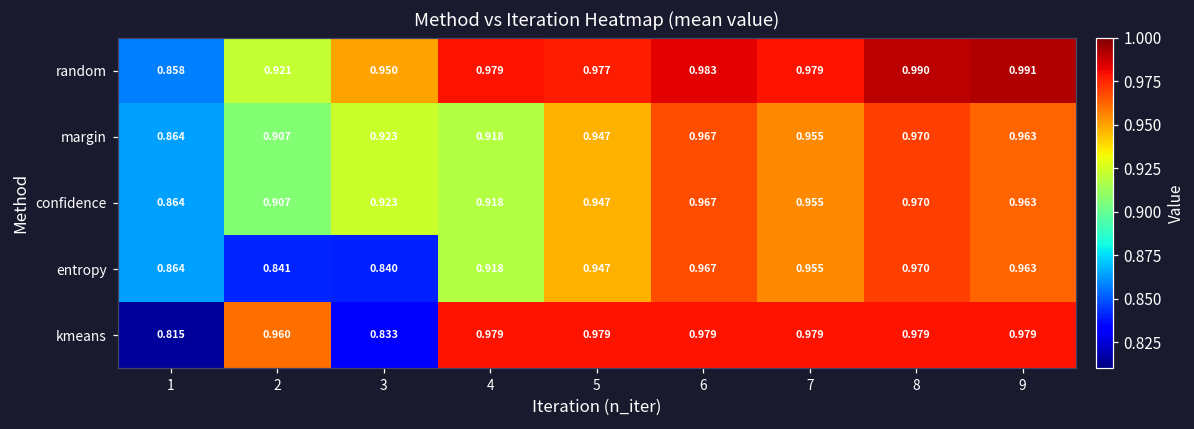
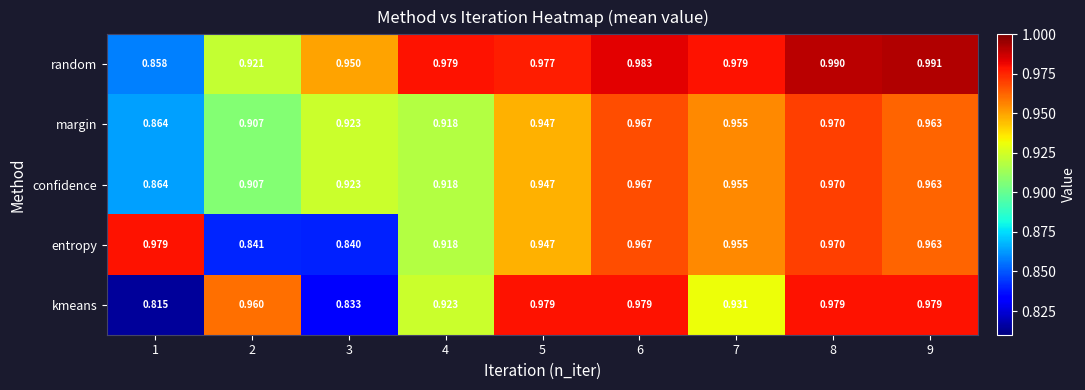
entropy, 1: 0.864 -> 0.979
kmeans, 4: 0.979 -> 0.923
kmeans, 7: 0.979 -> 0.931
